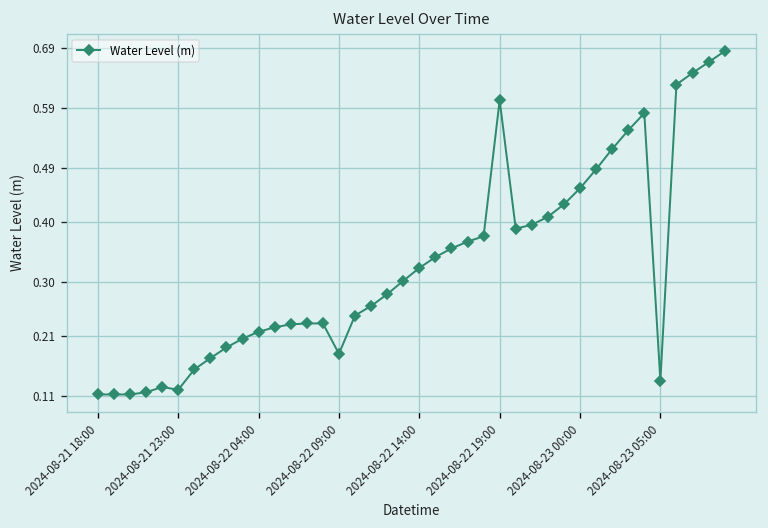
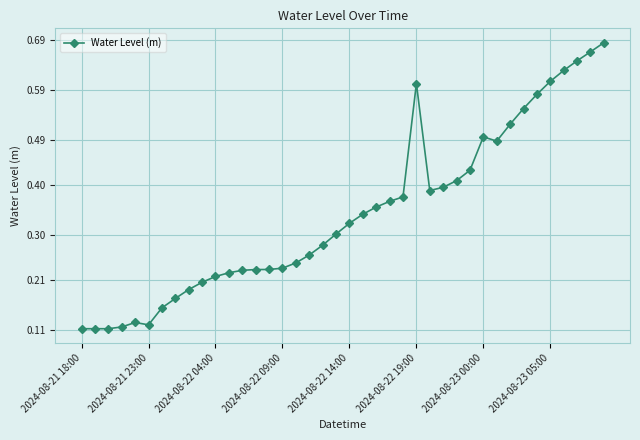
2024-08-22 09:00: 0.18 -> 0.23
2024-08-23 00:00: 0.46 -> 0.50
2024-08-23 05:00: 0.14 -> 0.61
